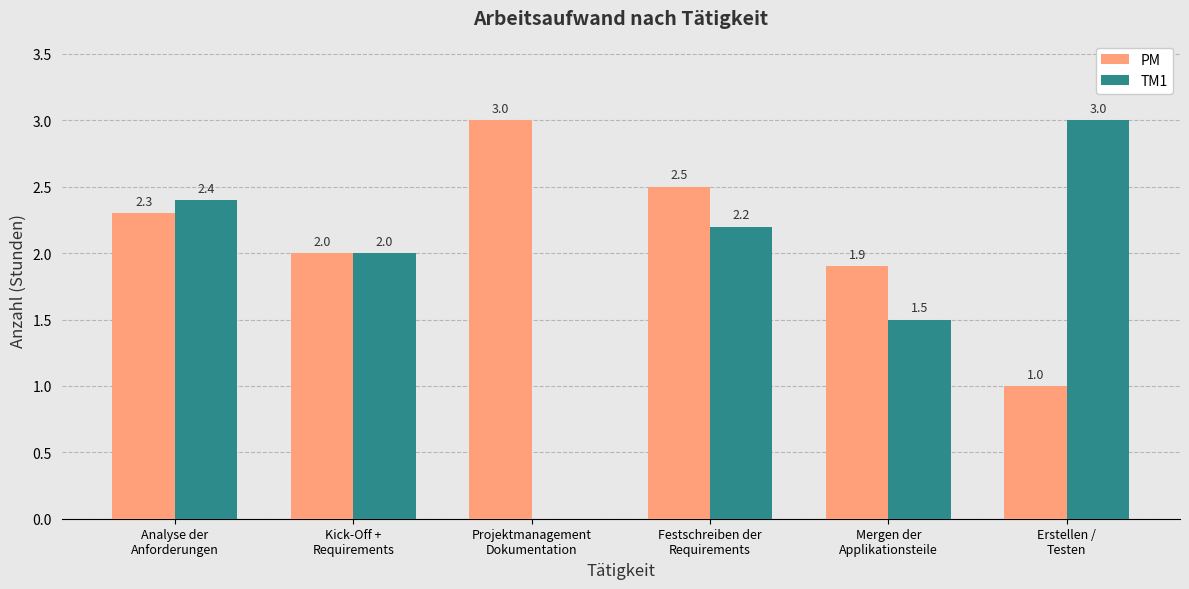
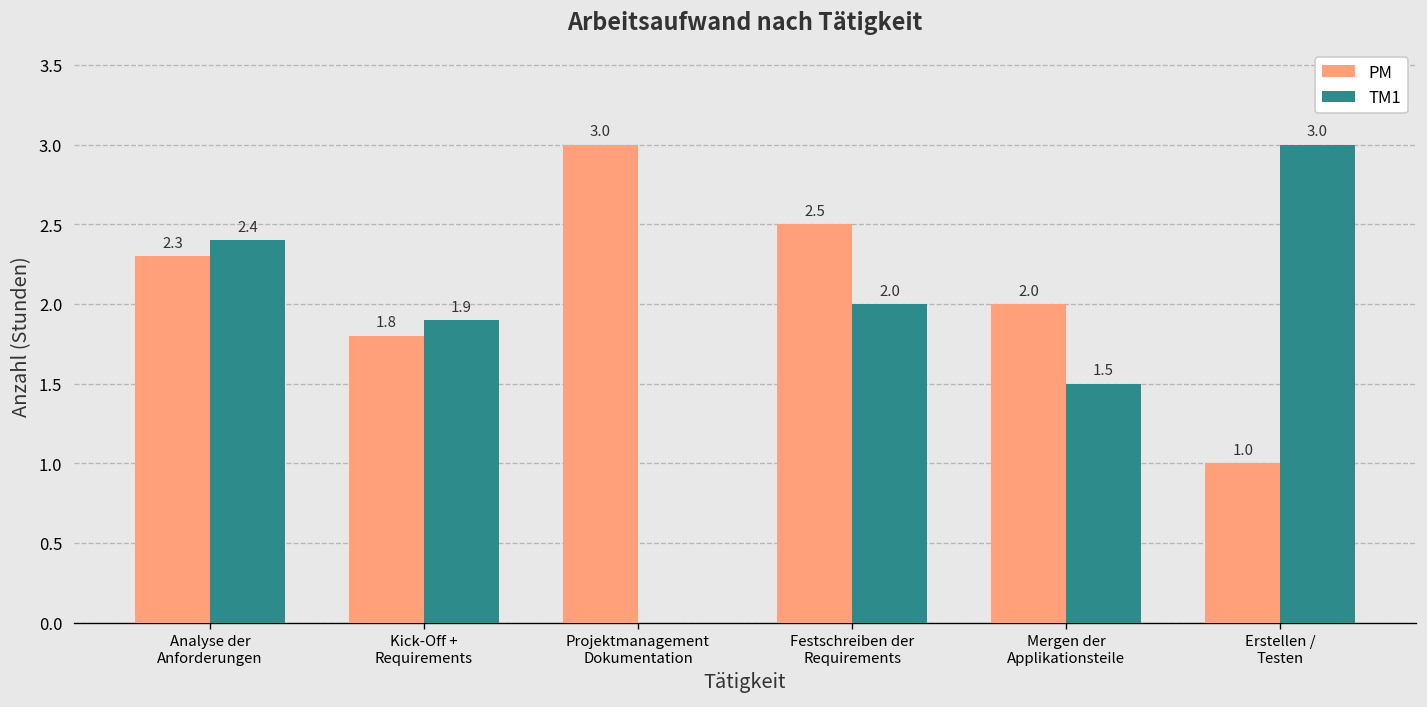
PM, Kick-Off + Requirements: 2.0 -> 1.8
TM1, Kick-Off + Requirements: 2.0 -> 1.9
TM1, Festschreiben der Requirements: 2.2 -> 2.0
PM, Mergen der Applikationsteile: 1.9 -> 2.0
